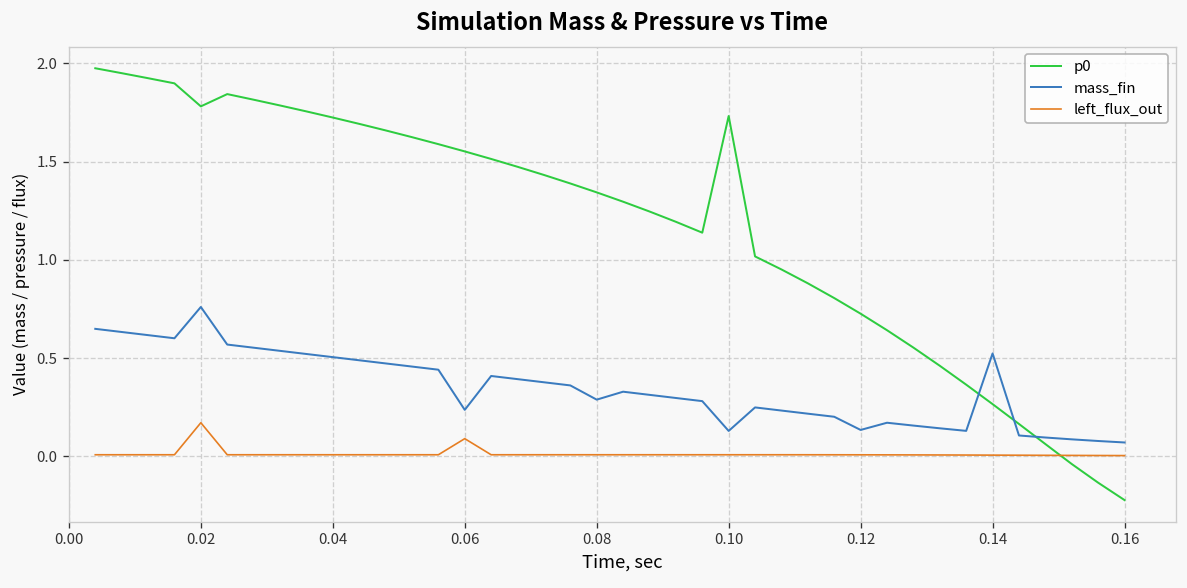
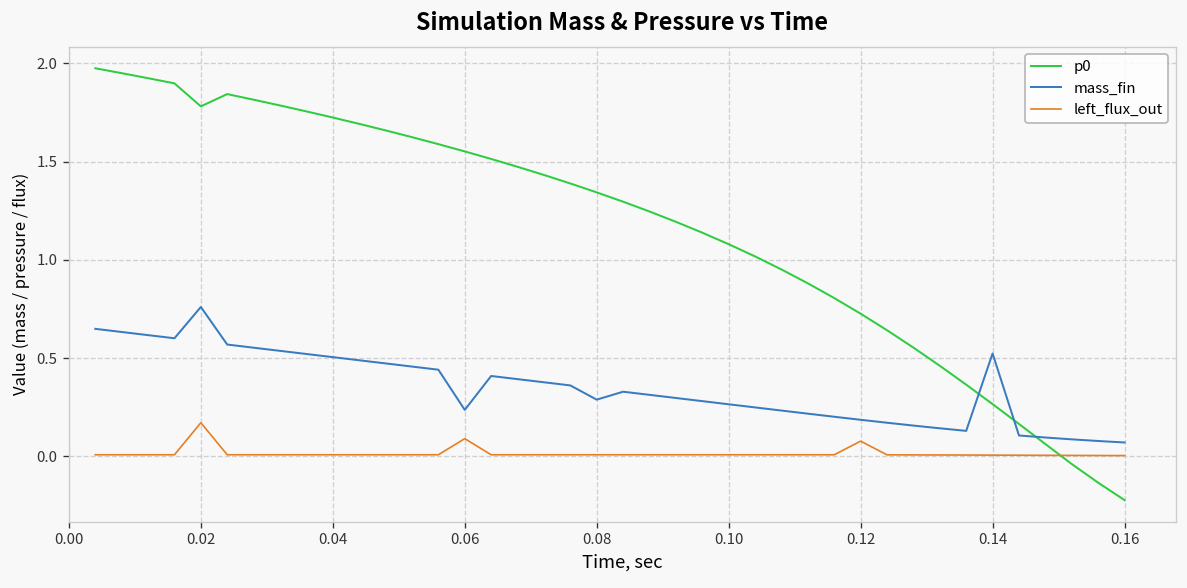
p0, 0.10: 1.73 -> 1.08
mass_fin, 0.10: 0.13 -> 0.27
mass_fin, 0.12: 0.13 -> 0.19
left_flux_out, 0.12: 0.01 -> 0.08
